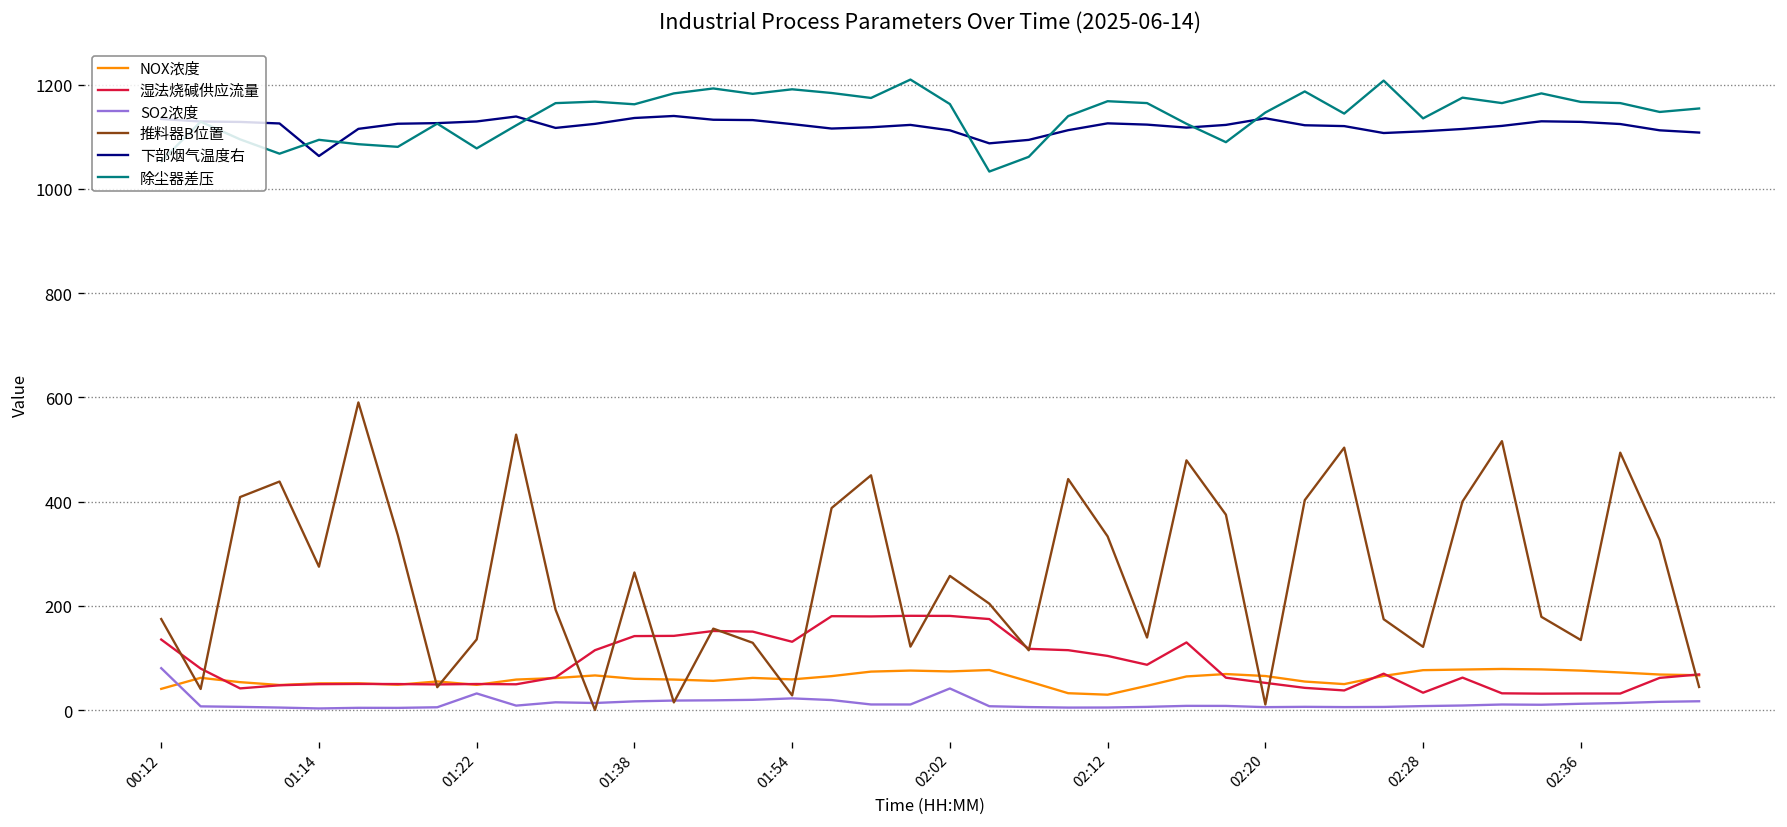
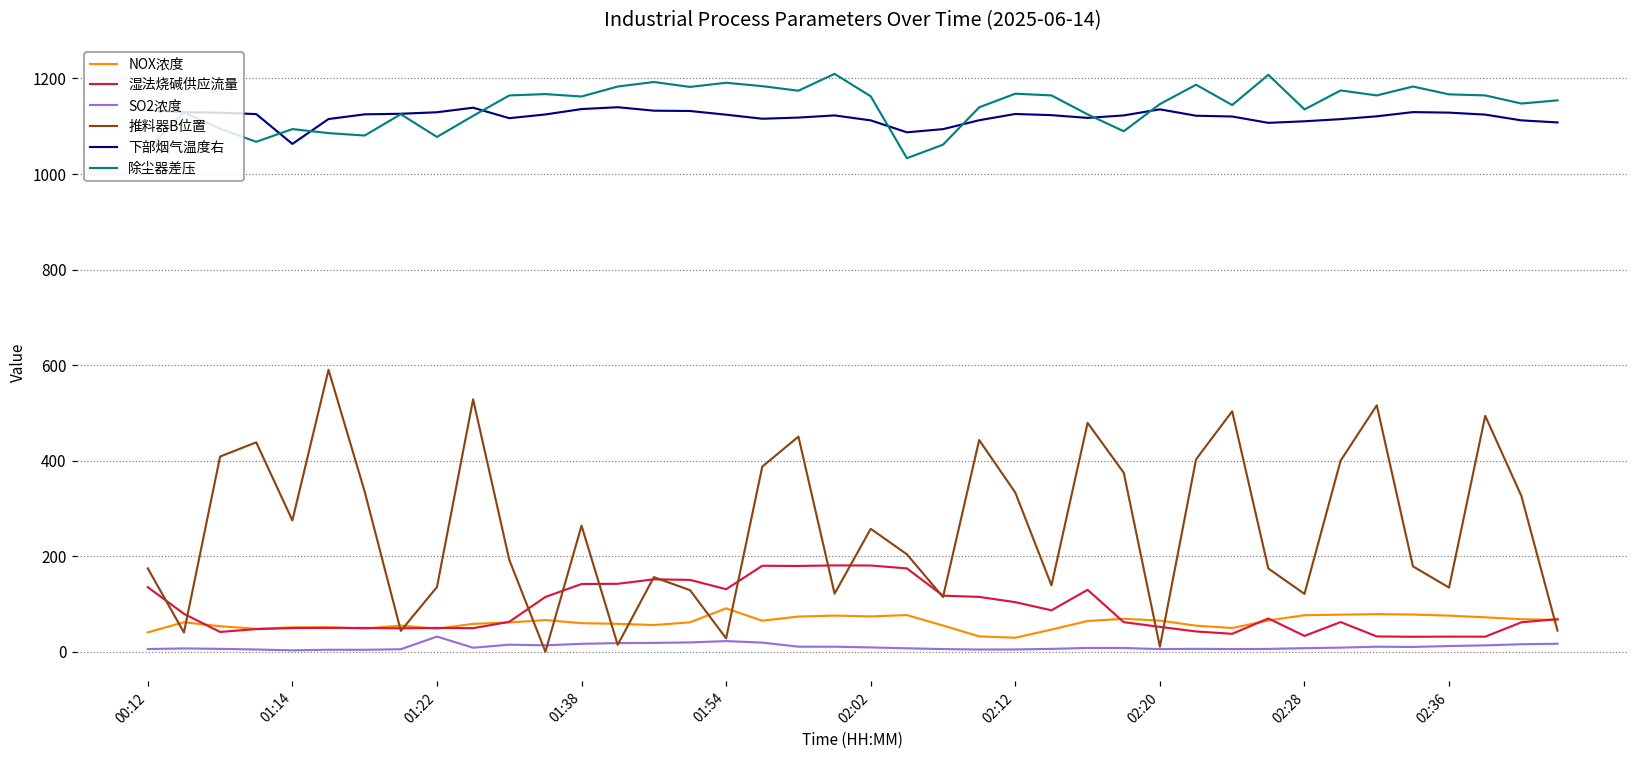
SO2浓度, 00:12: 80 -> 10
NOX浓度, 01:54: 60 -> 90
SO2浓度, 02:02: 40 -> 10
